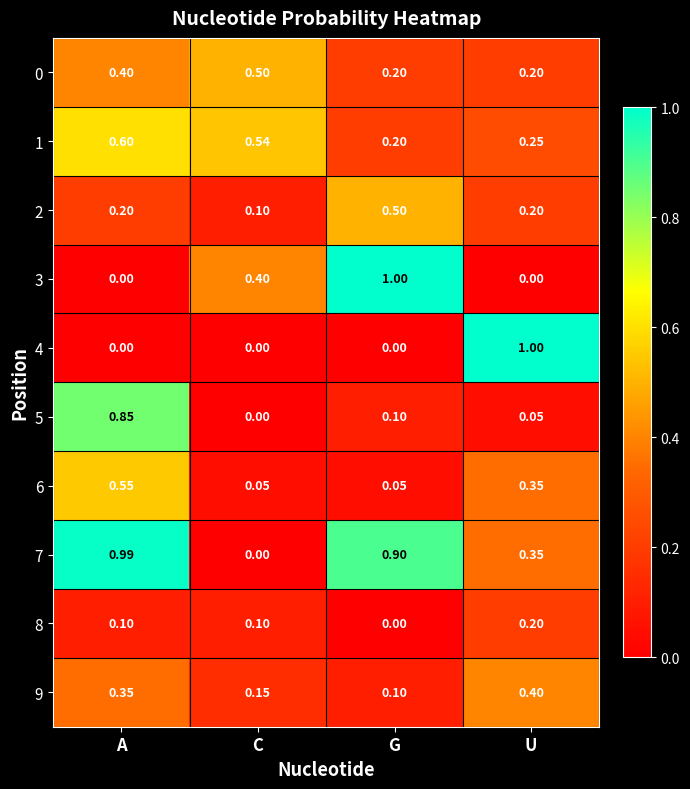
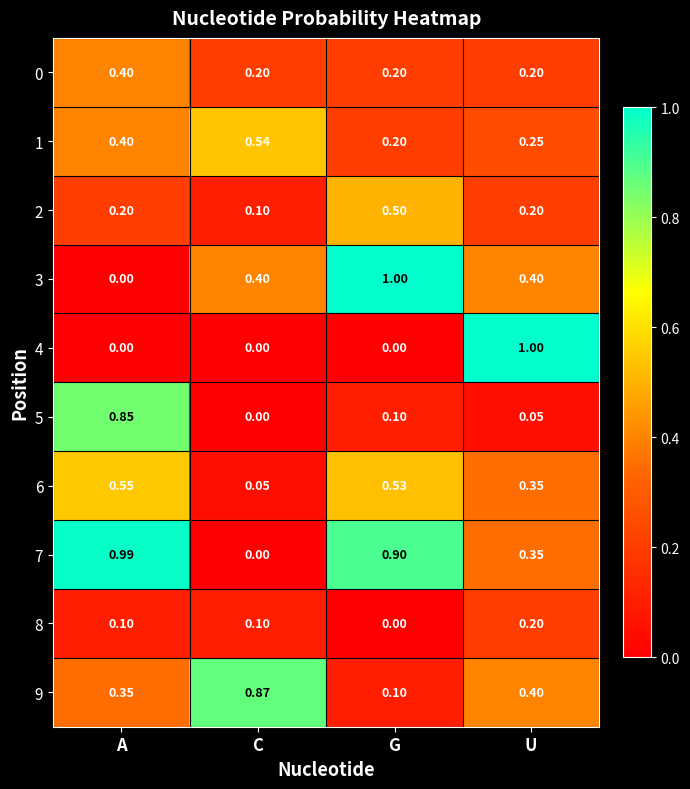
0, C: 0.50 -> 0.20
1, A: 0.60 -> 0.40
3, U: 0.00 -> 0.40
6, G: 0.05 -> 0.53
9, C: 0.15 -> 0.87
